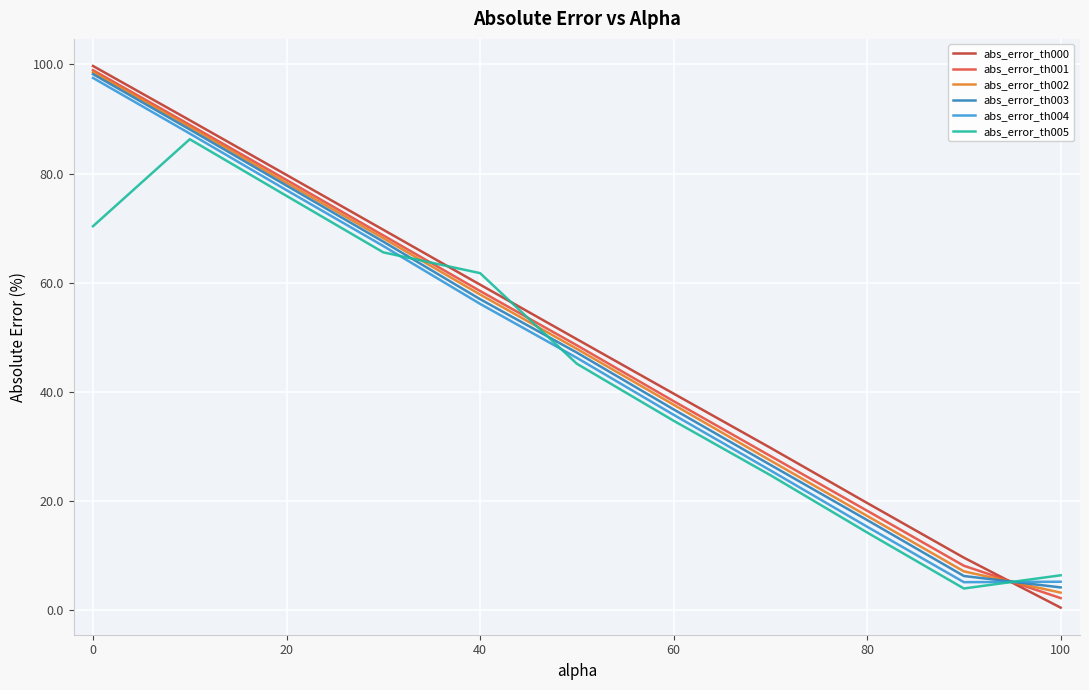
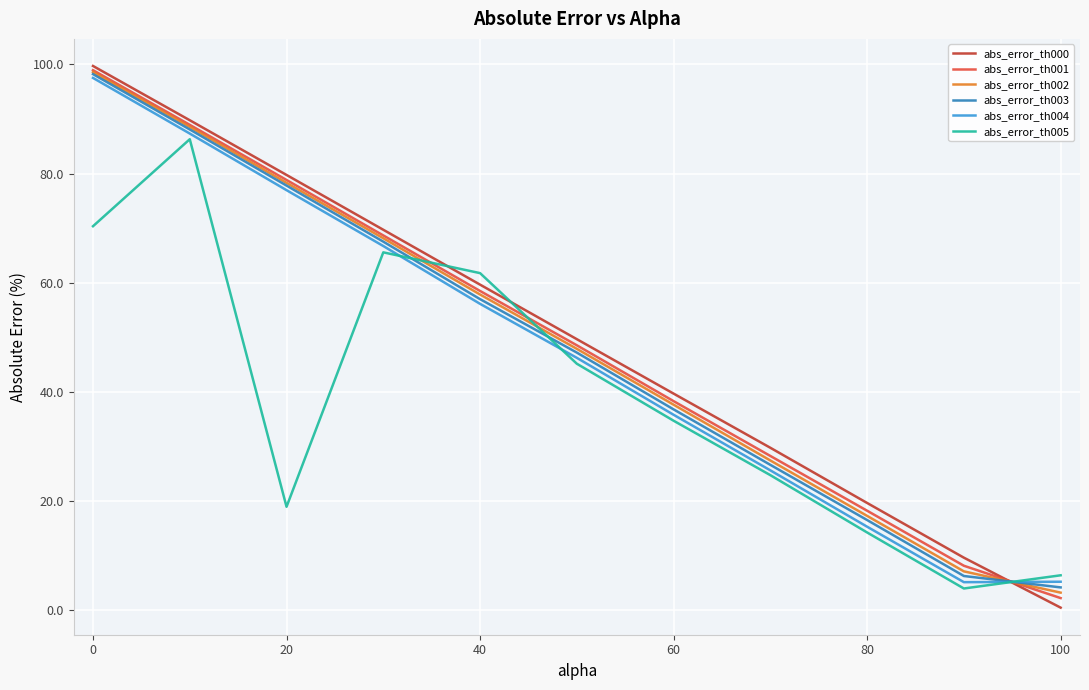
abs_error_th005, 20: 76 -> 19
